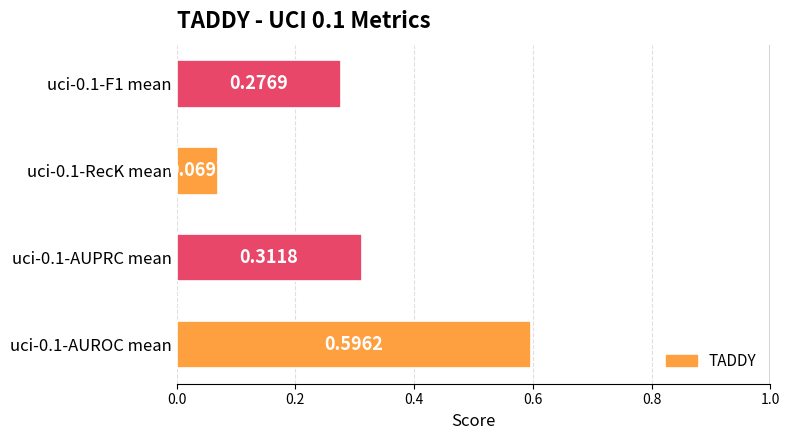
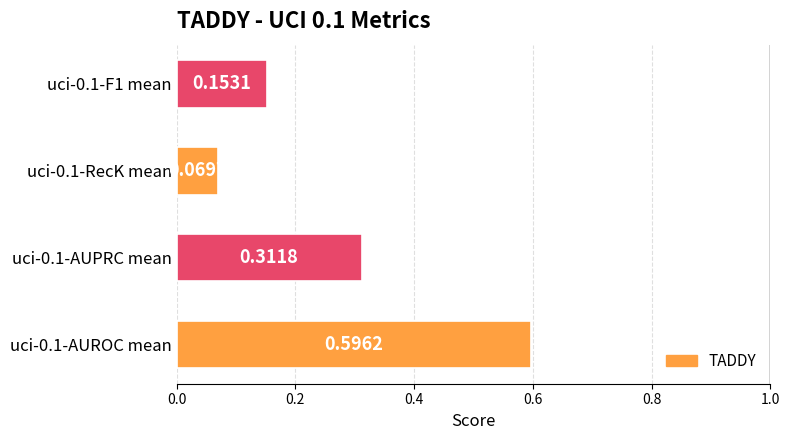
uci-0.1-F1 mean: 0.2769 -> 0.1531
